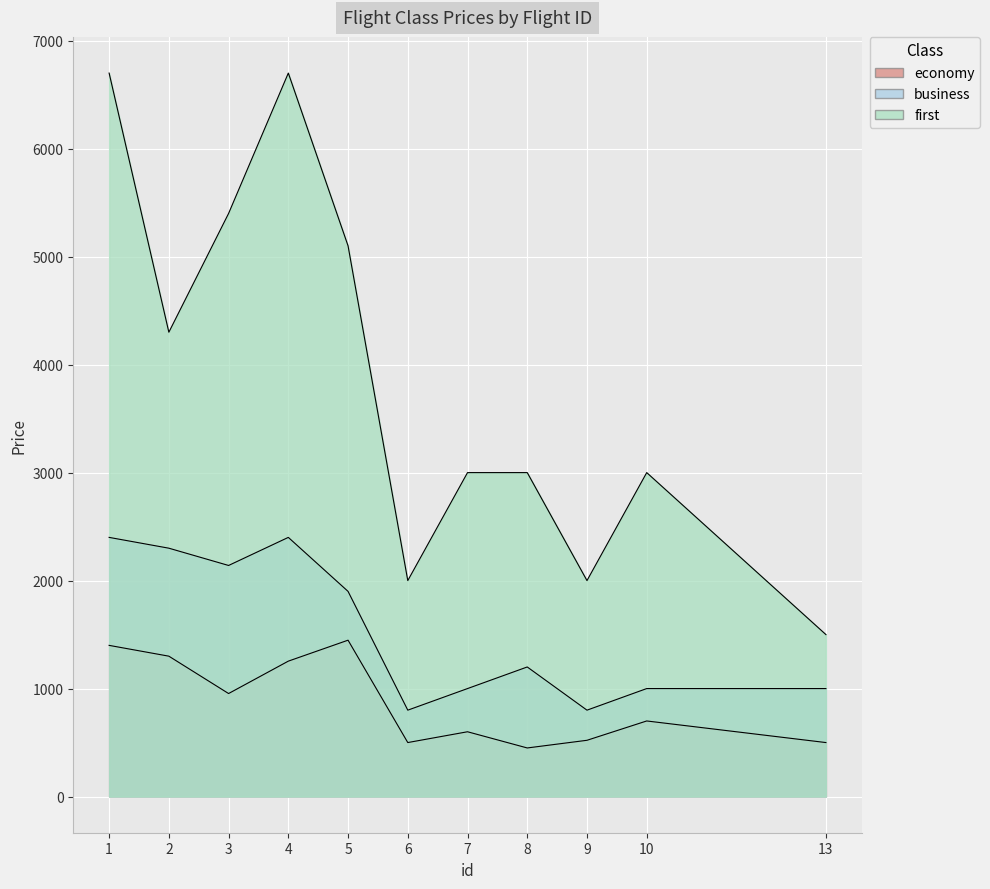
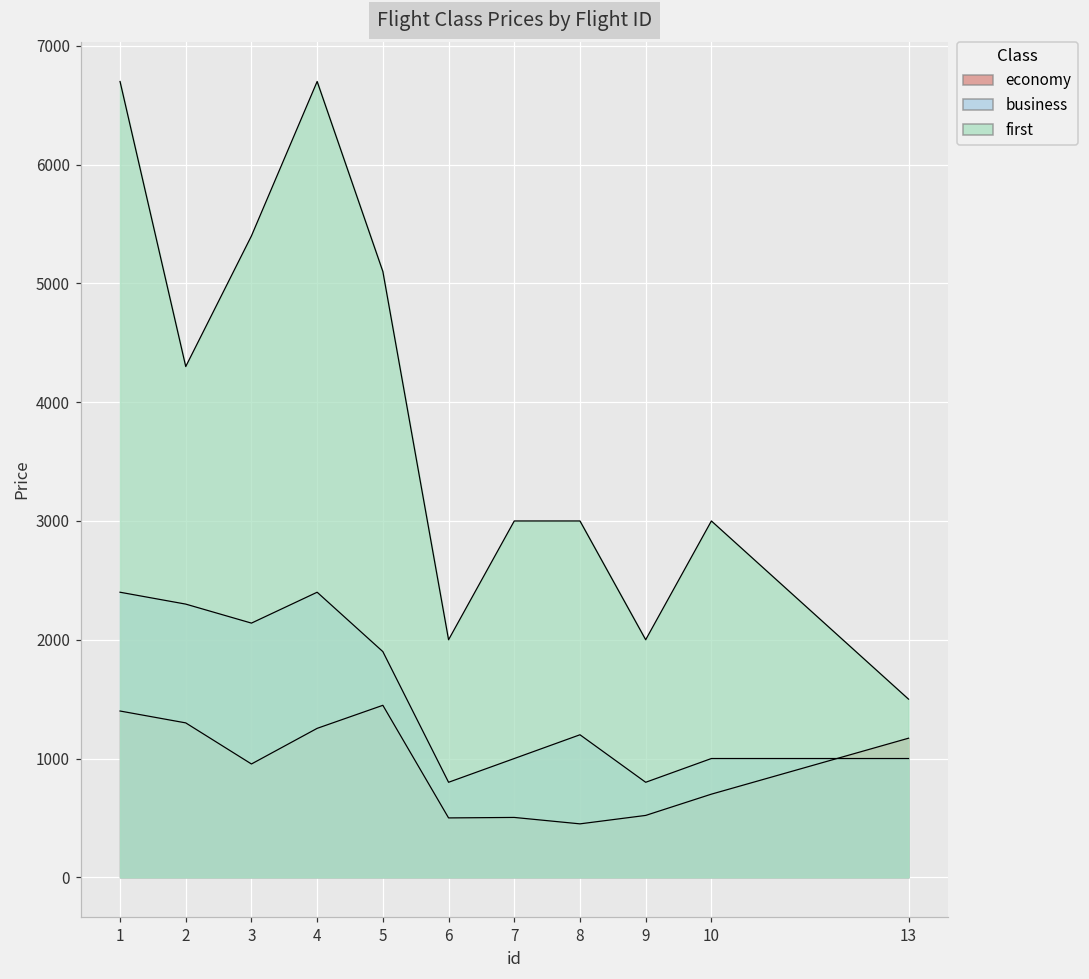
economy, 7: 600 -> 500
economy, 13: 500 -> 1170
